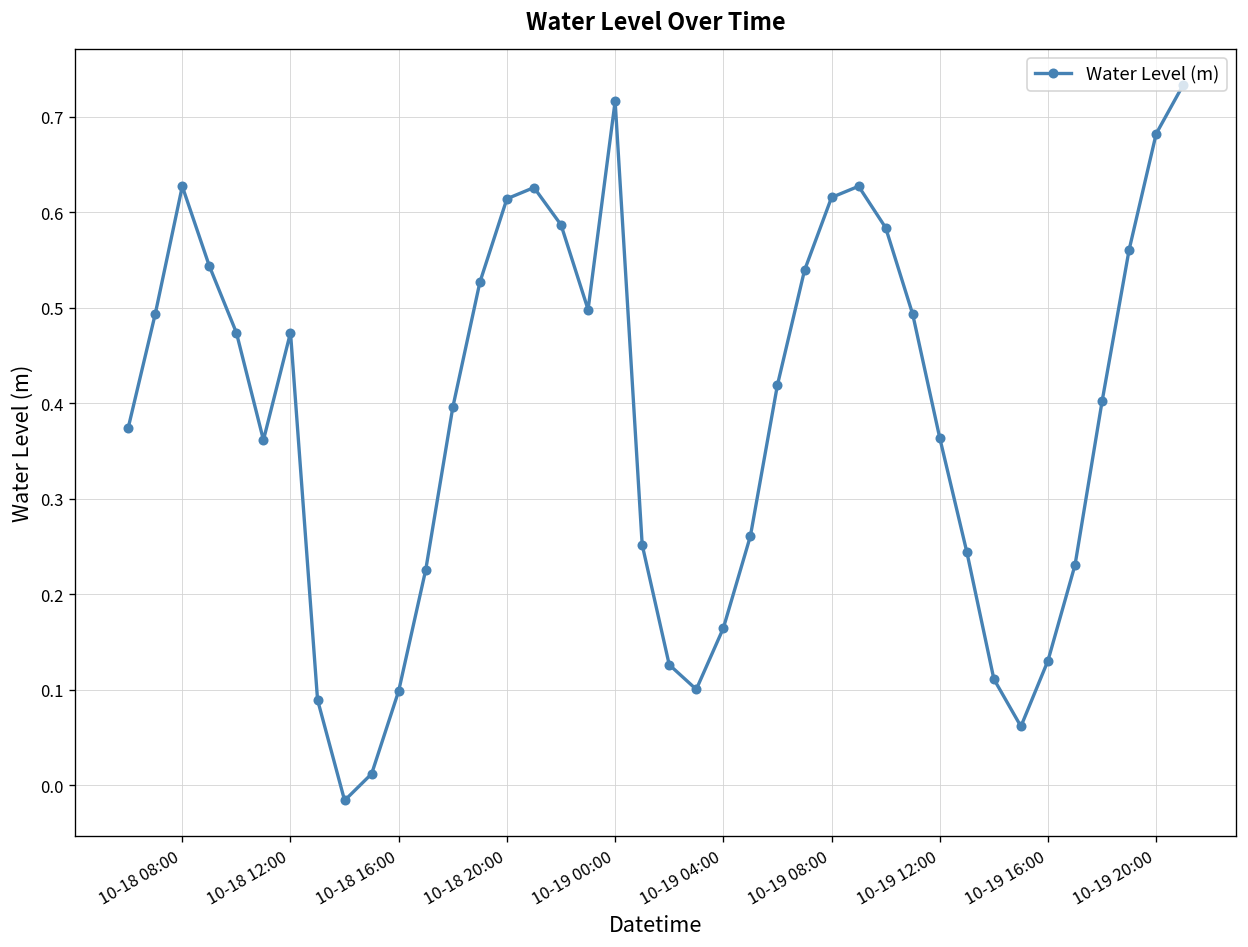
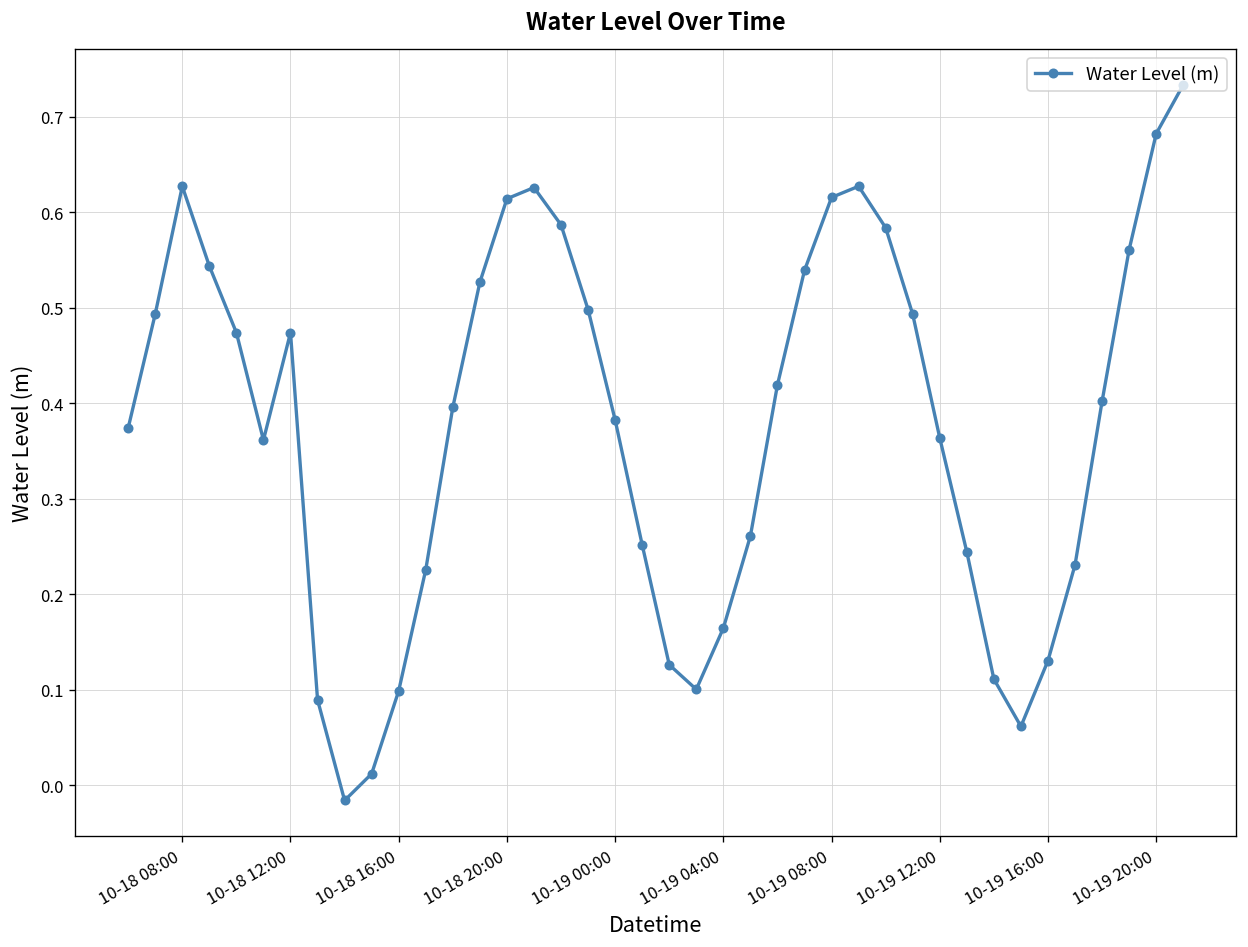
10-19 00:00: 0.72 -> 0.38
